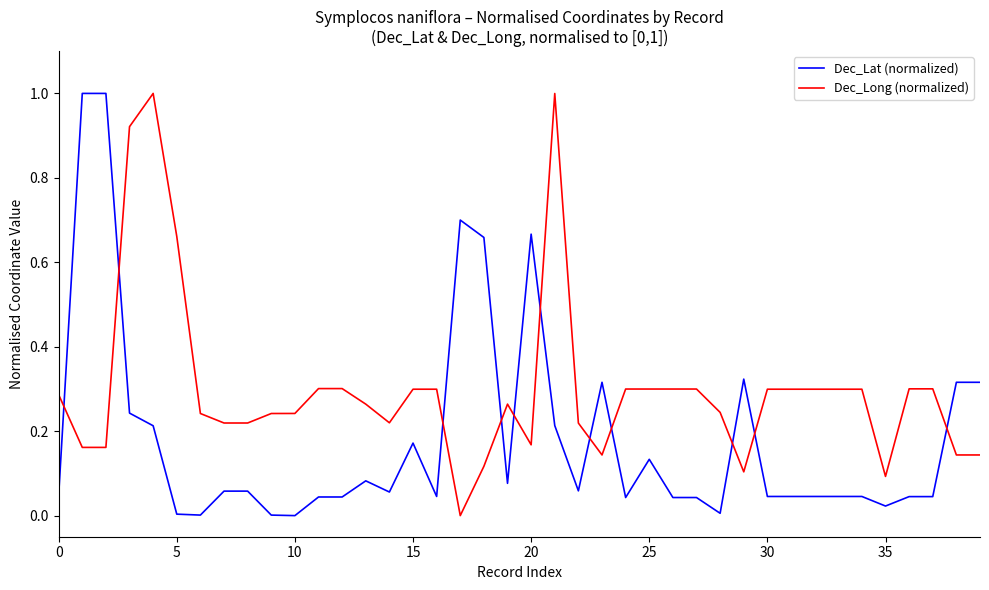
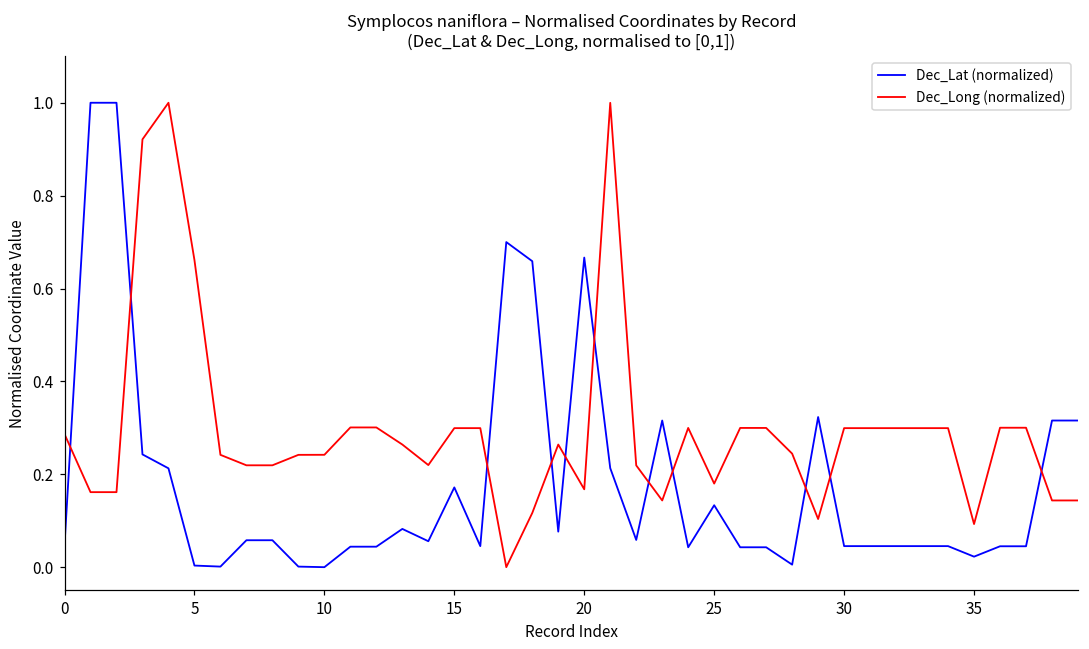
Dec_Long (normalized), 25: 0.30 -> 0.18
